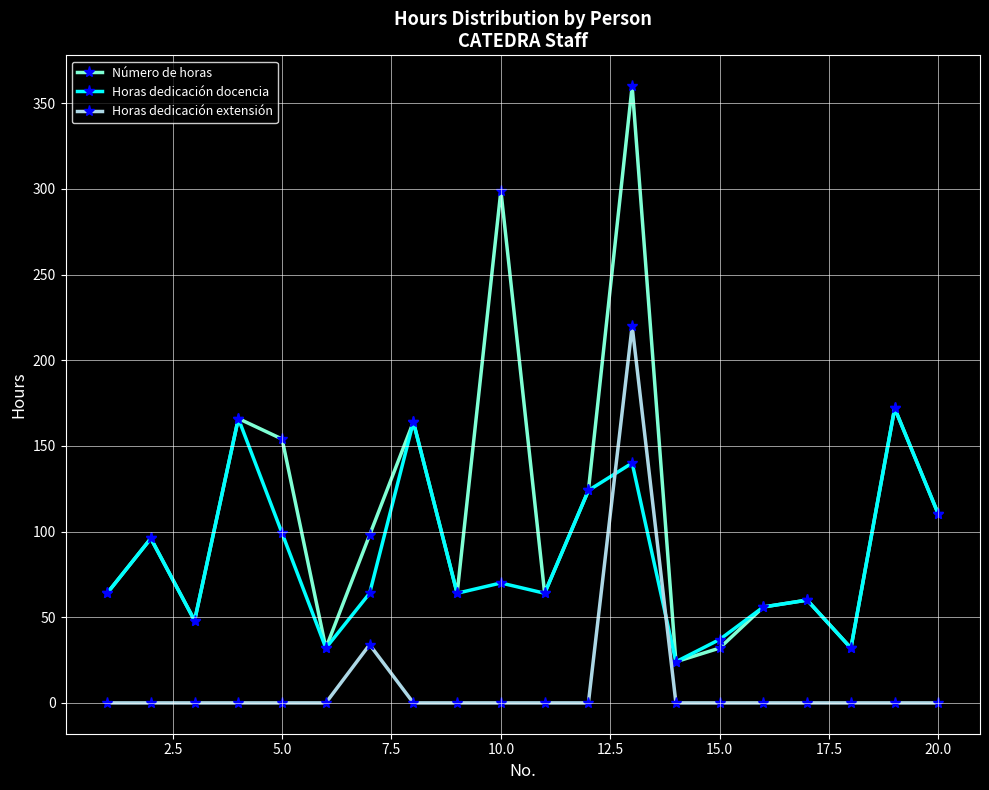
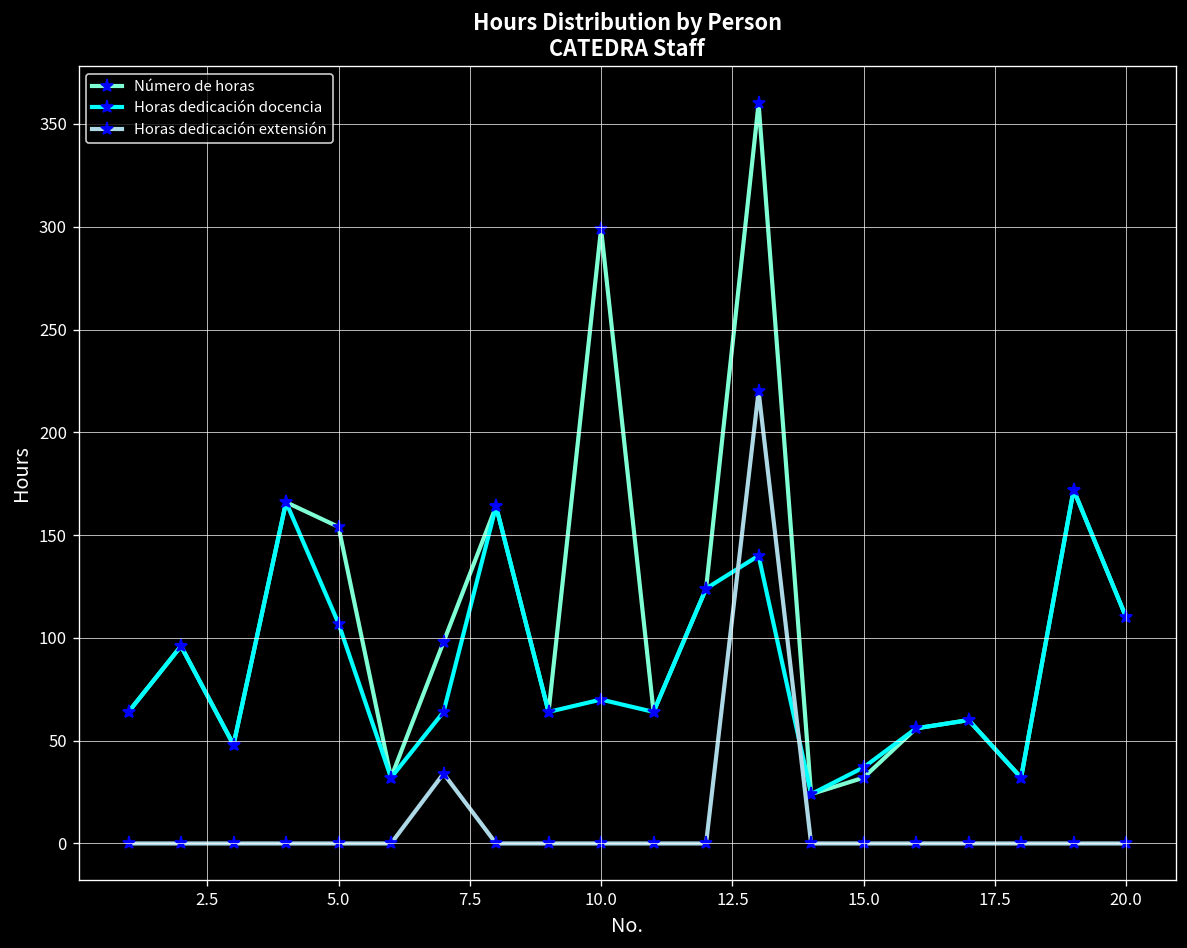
Horas dedicación docencia, 5.0: 99 -> 107
